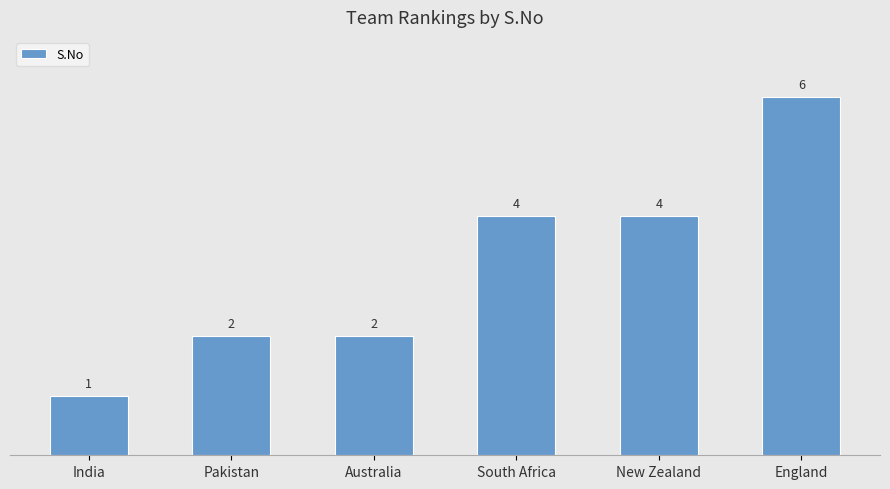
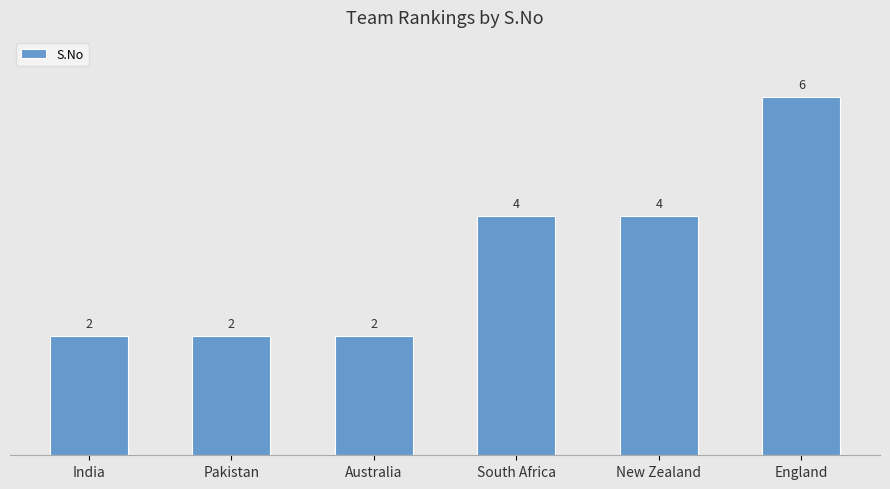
India: 1 -> 2
